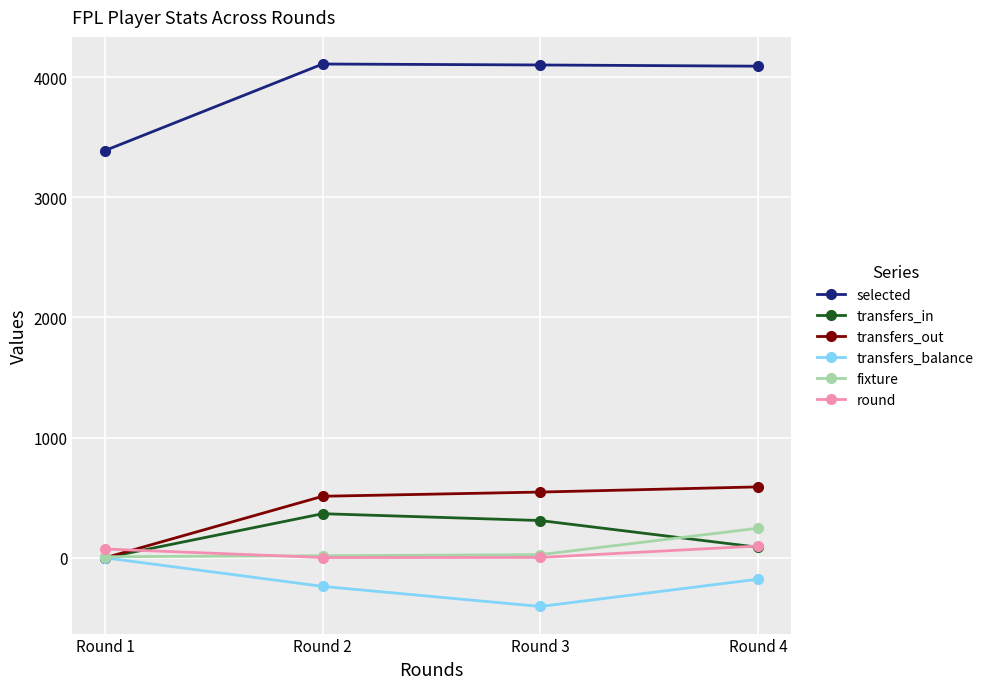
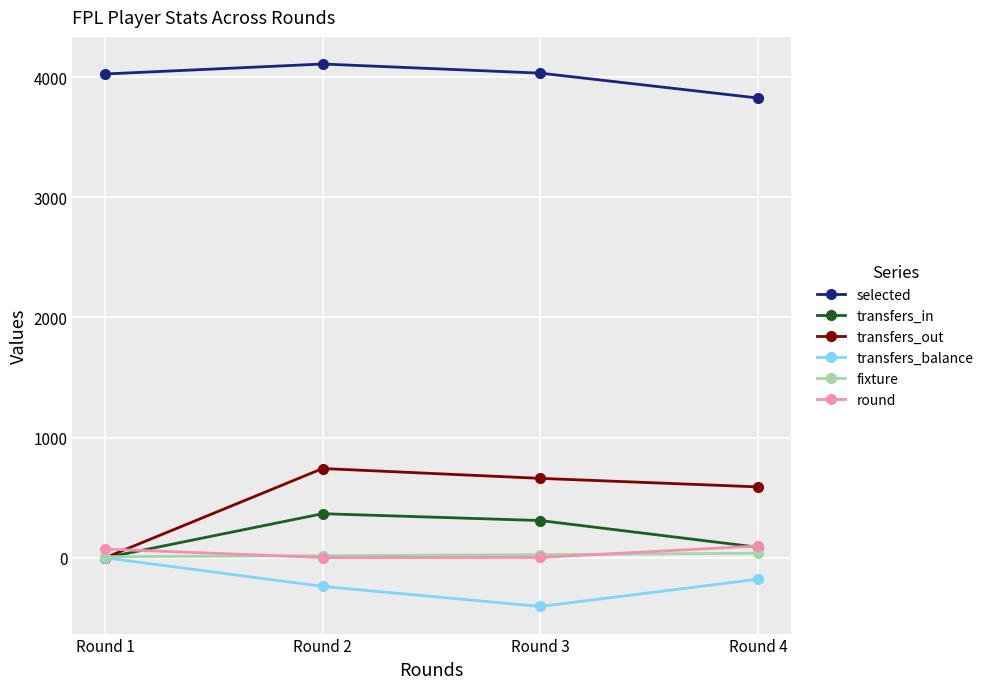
selected, Round 1: 3390 -> 4030
transfers_out, Round 2: 510 -> 740
selected, Round 3: 4100 -> 4030
transfers_out, Round 3: 550 -> 660
selected, Round 4: 4090 -> 3830
fixture, Round 4: 250 -> 40
